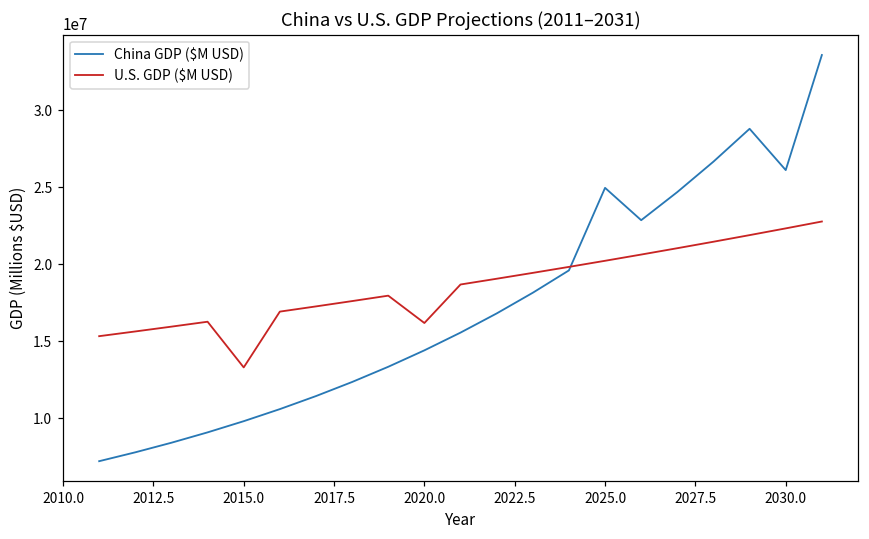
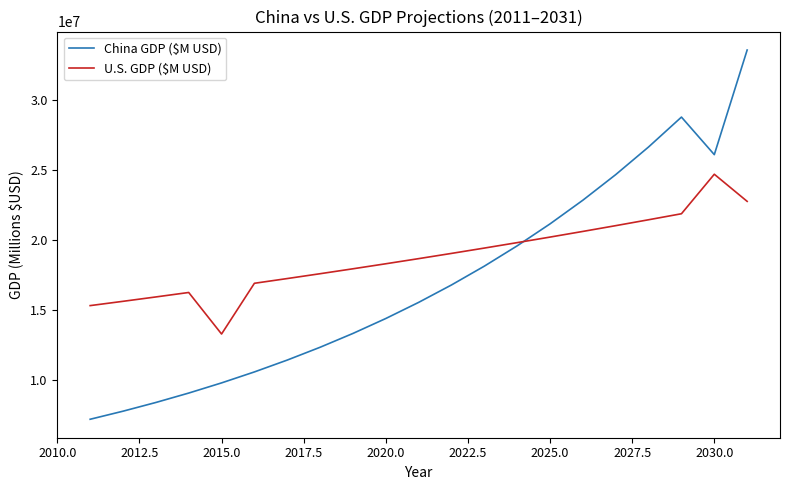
U.S. GDP ($M USD), 2020.0: 16200000 -> 18300000
China GDP ($M USD), 2025.0: 25000000 -> 21200000
U.S. GDP ($M USD), 2030.0: 22300000 -> 24700000
